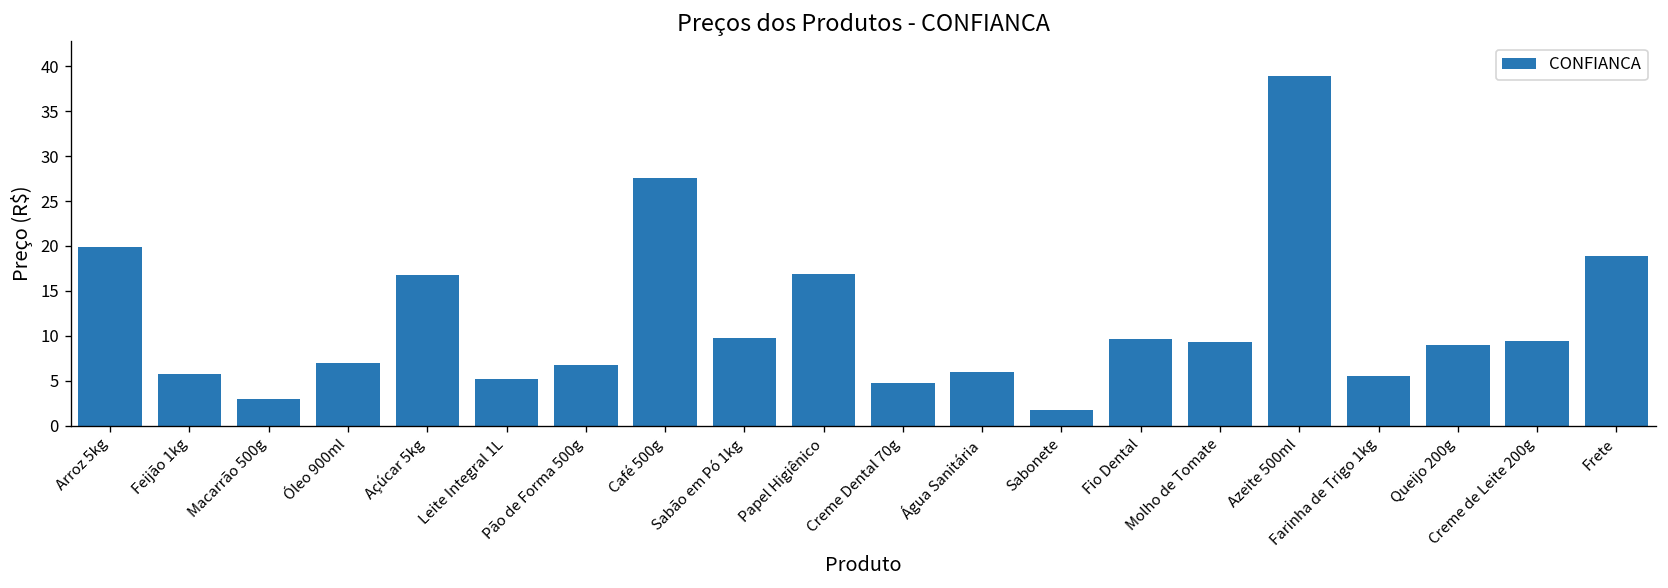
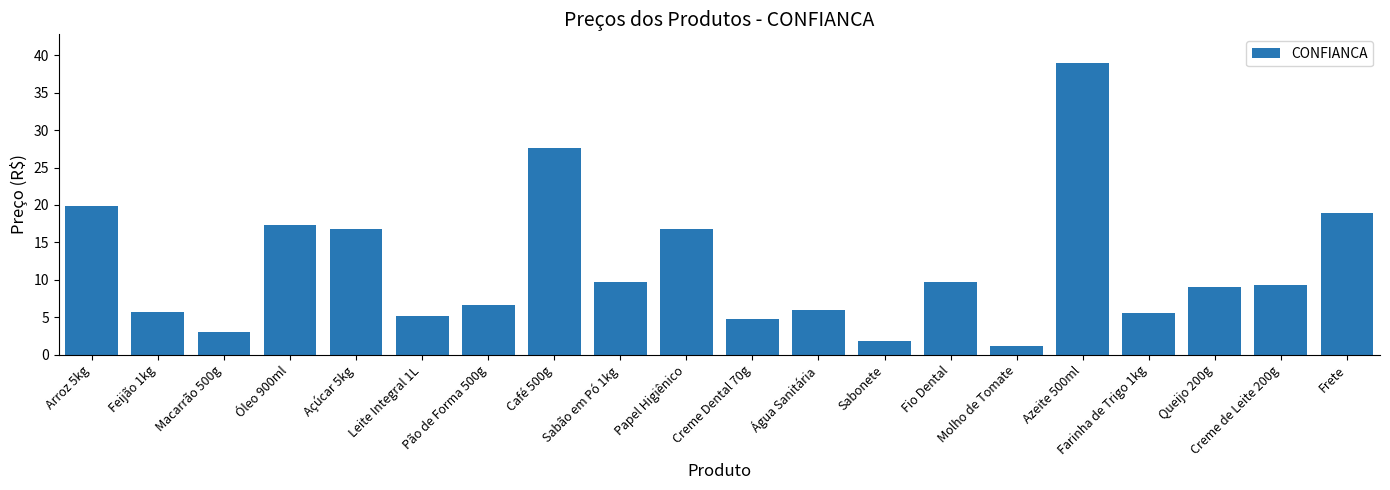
Óleo 900ml: 7 -> 17
Molho de Tomate: 9 -> 1
